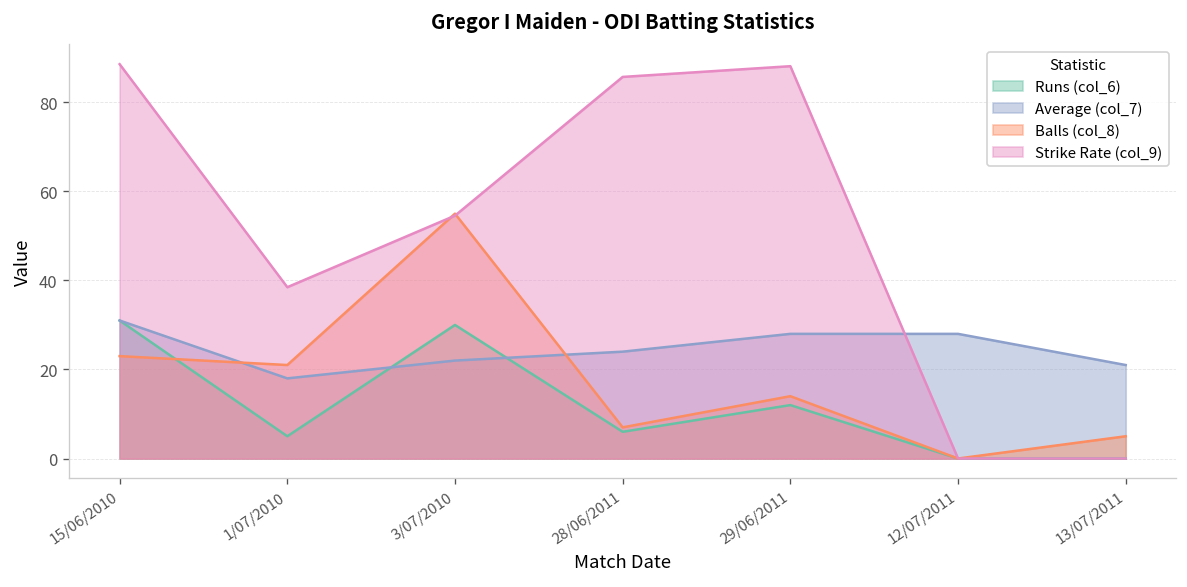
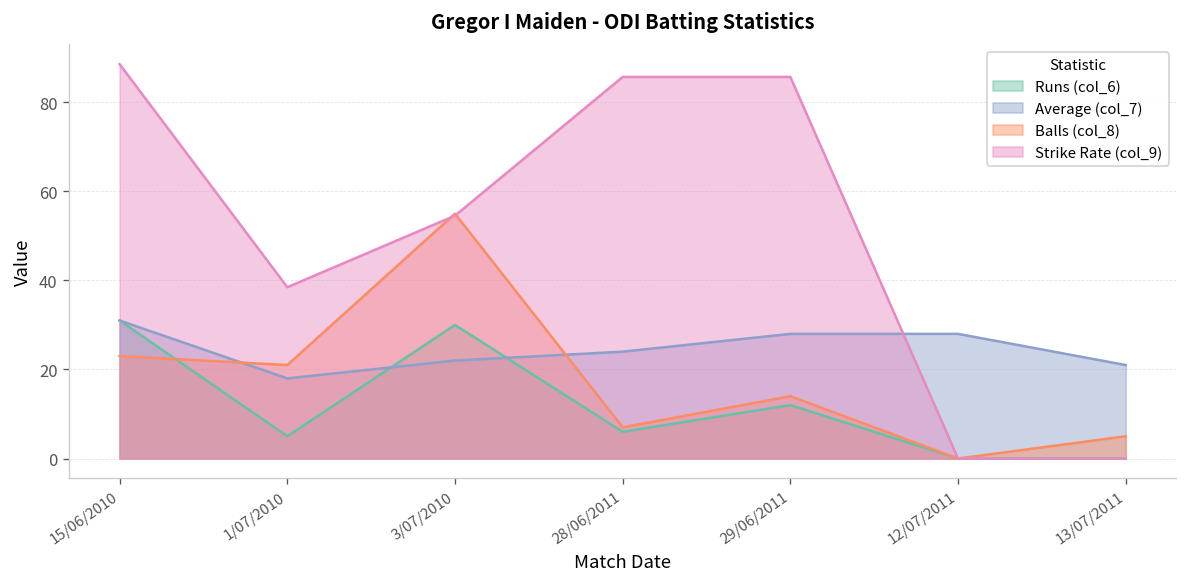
Strike Rate (col_9), 29/06/2011: 88 -> 86
